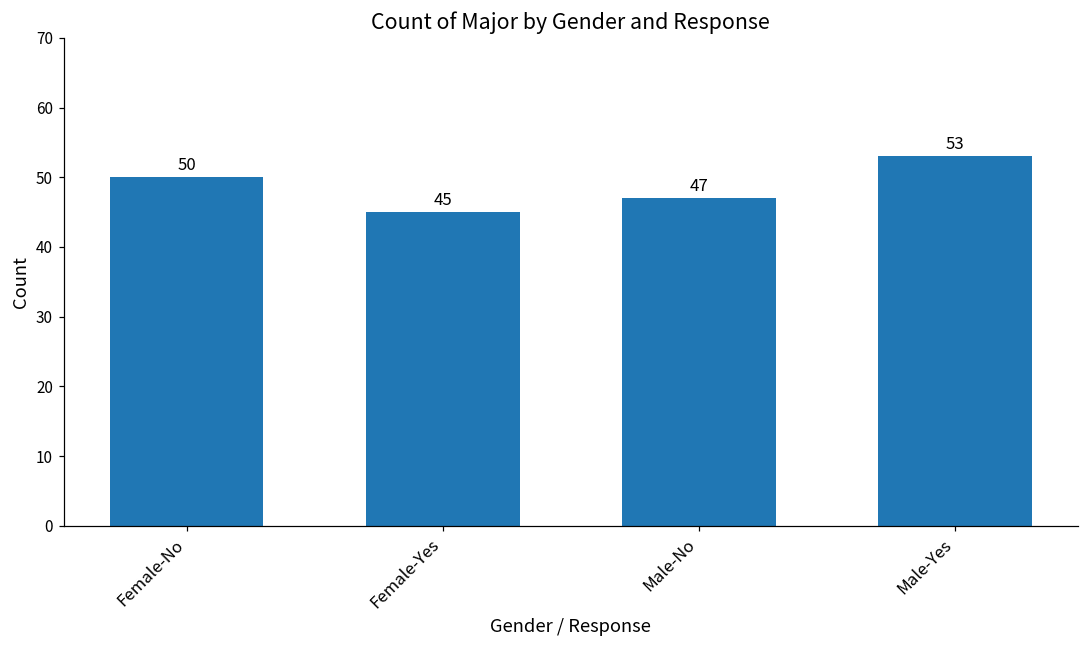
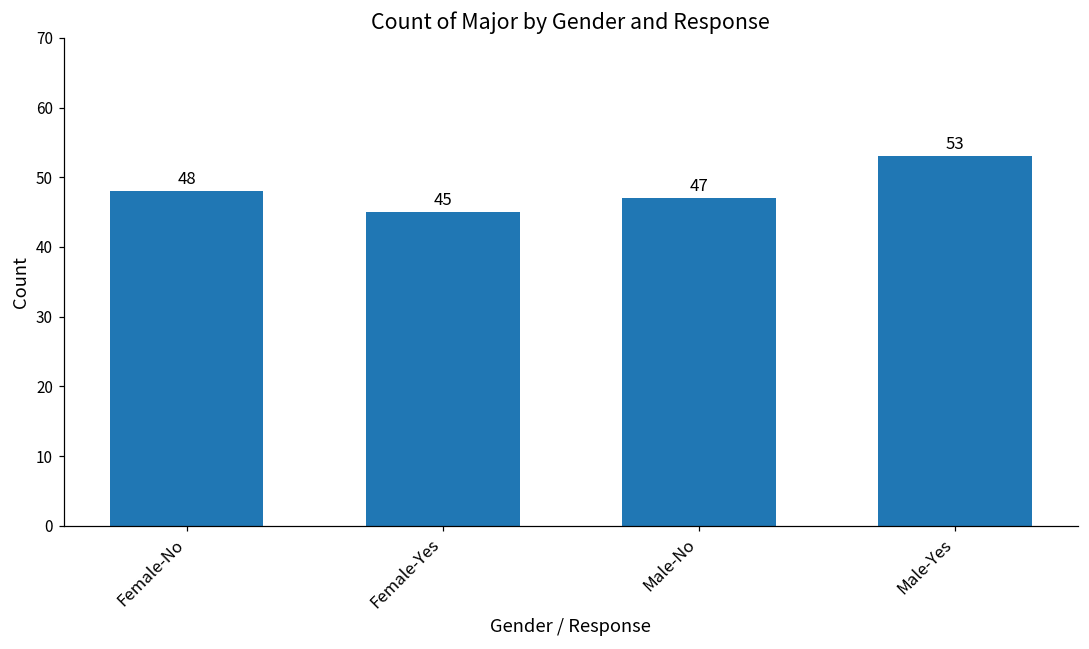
Female-No: 50 -> 48
